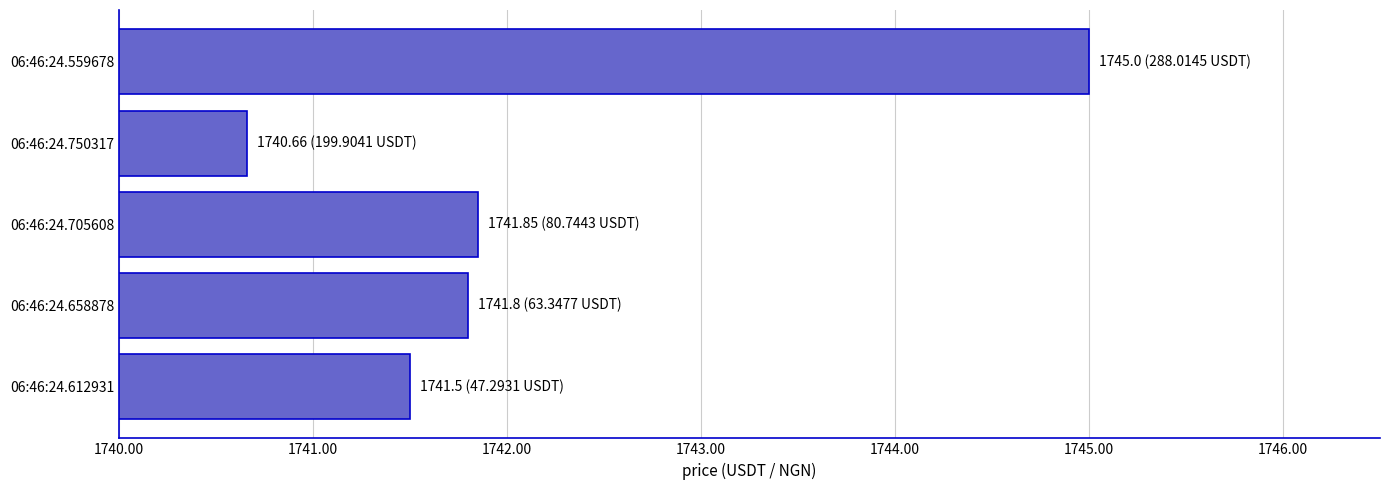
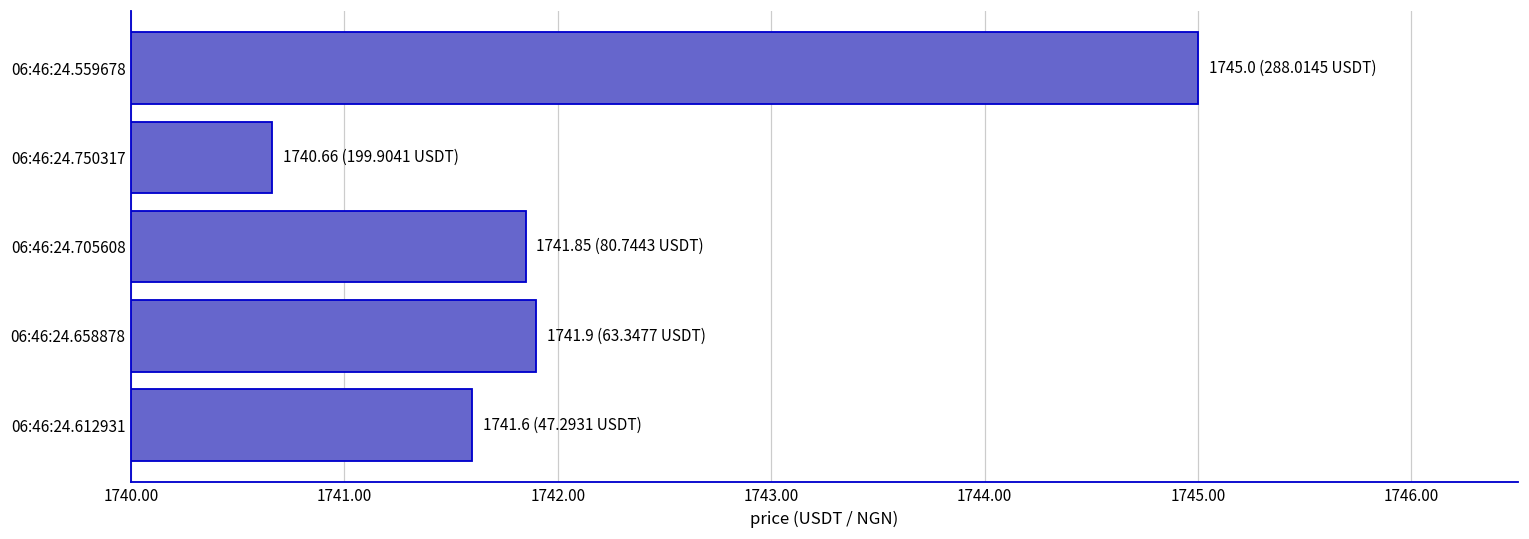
06:46:24.658878: 1741.8 -> 1741.9
06:46:24.612931: 1741.5 -> 1741.6
